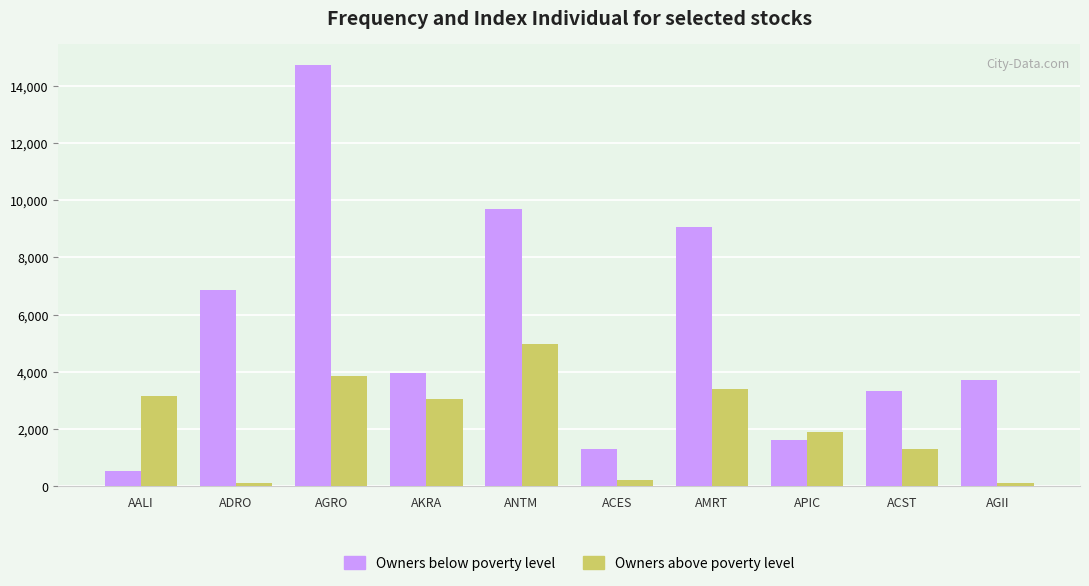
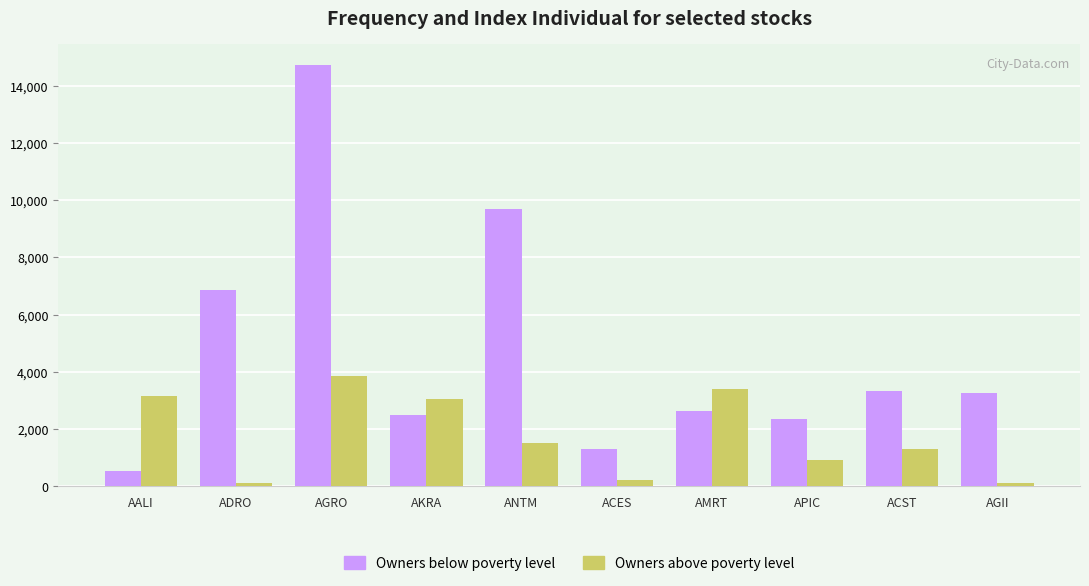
Owners below poverty level, AKRA: 4,000 -> 2,500
Owners above poverty level, ANTM: 5,000 -> 1,500
Owners below poverty level, AMRT: 9,100 -> 2,600
Owners below poverty level, APIC: 1,600 -> 2,400
Owners above poverty level, APIC: 1,900 -> 900
Owners below poverty level, AGII: 3,700 -> 3,300
